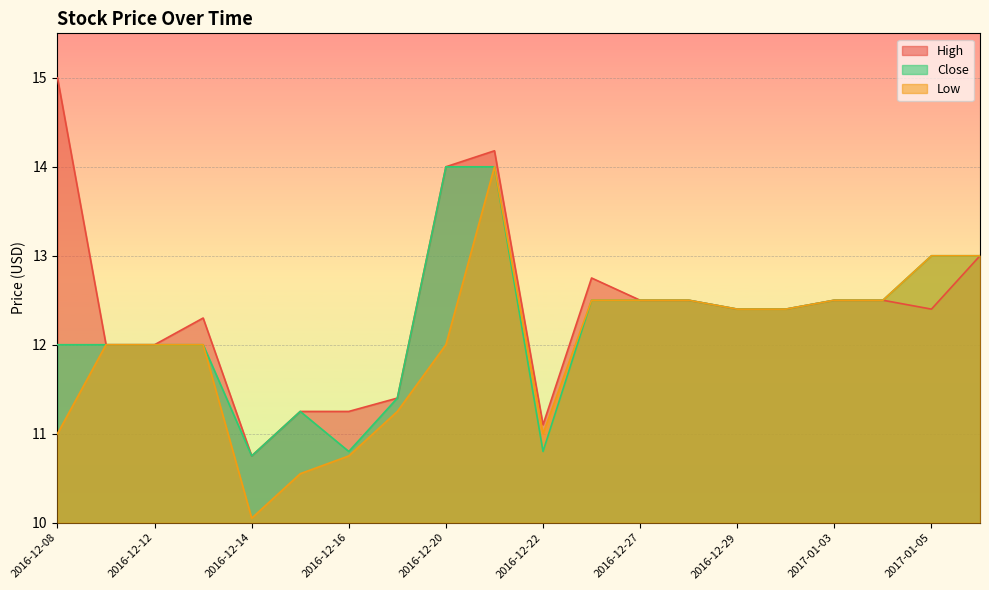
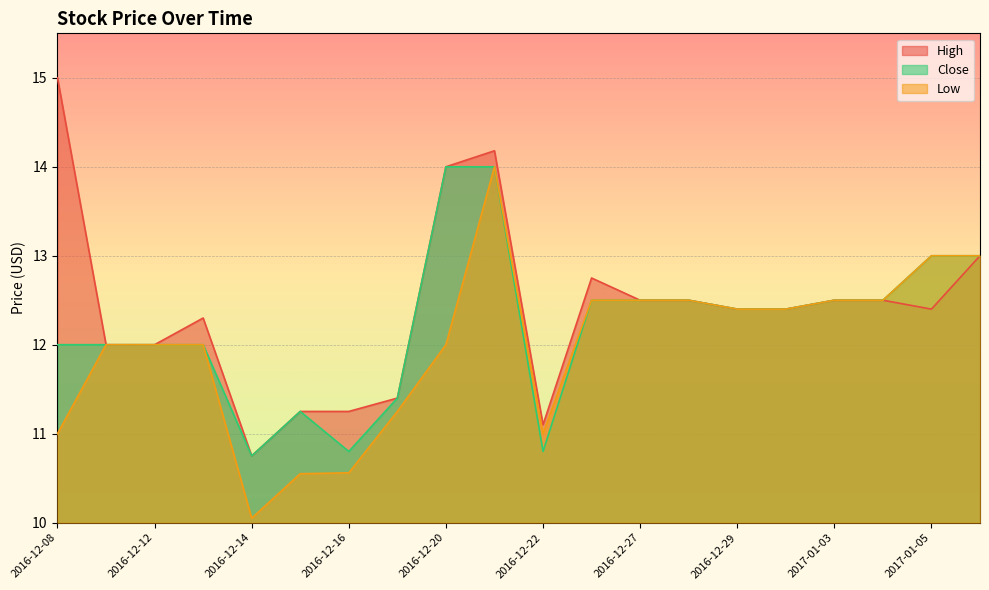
Low, 2016-12-16: 10.8 -> 10.6
